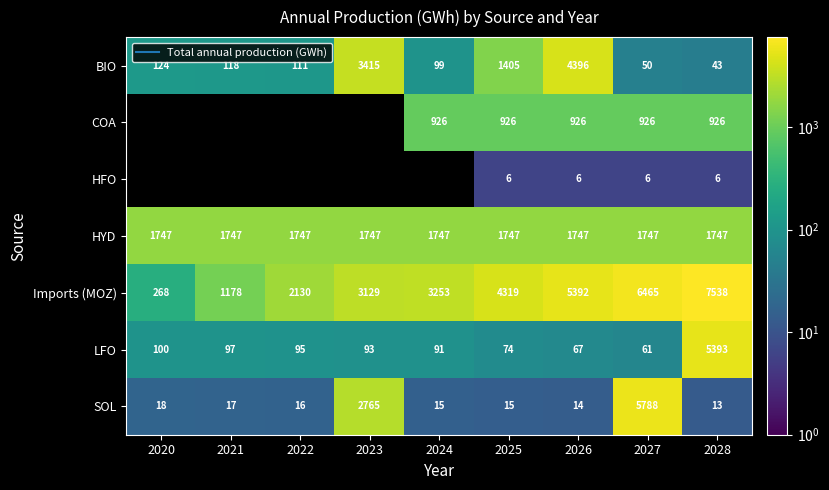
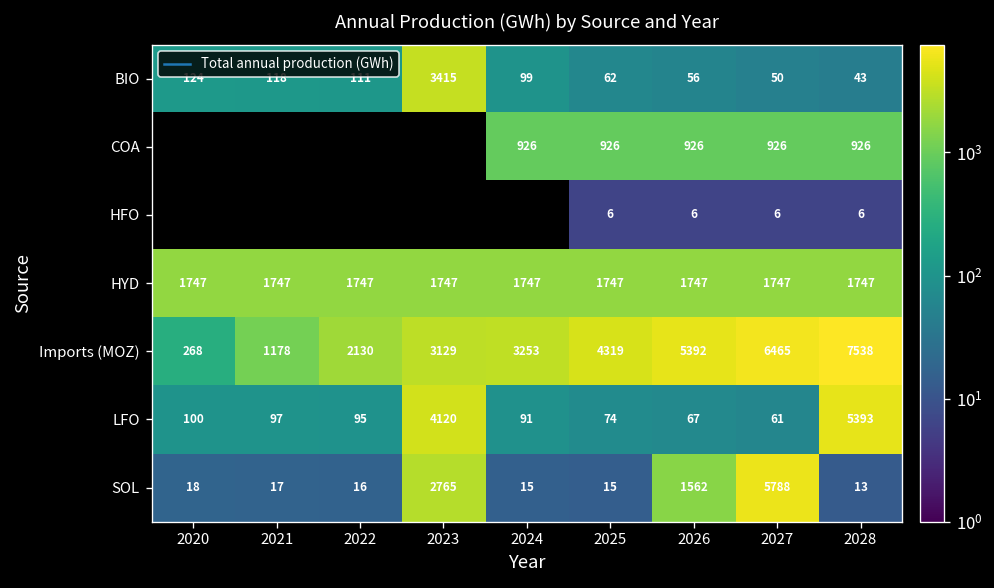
BIO, 2025: 1405 -> 62
BIO, 2026: 4396 -> 56
LFO, 2023: 93 -> 4120
SOL, 2026: 14 -> 1562
